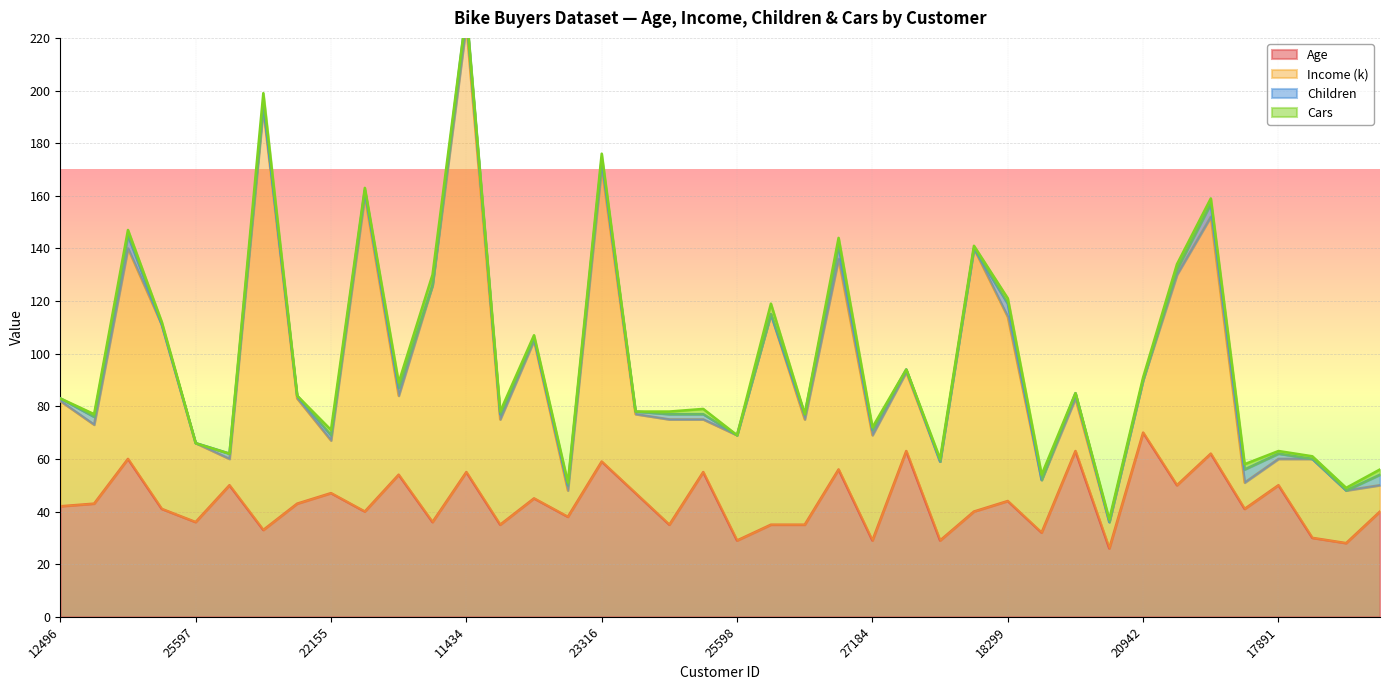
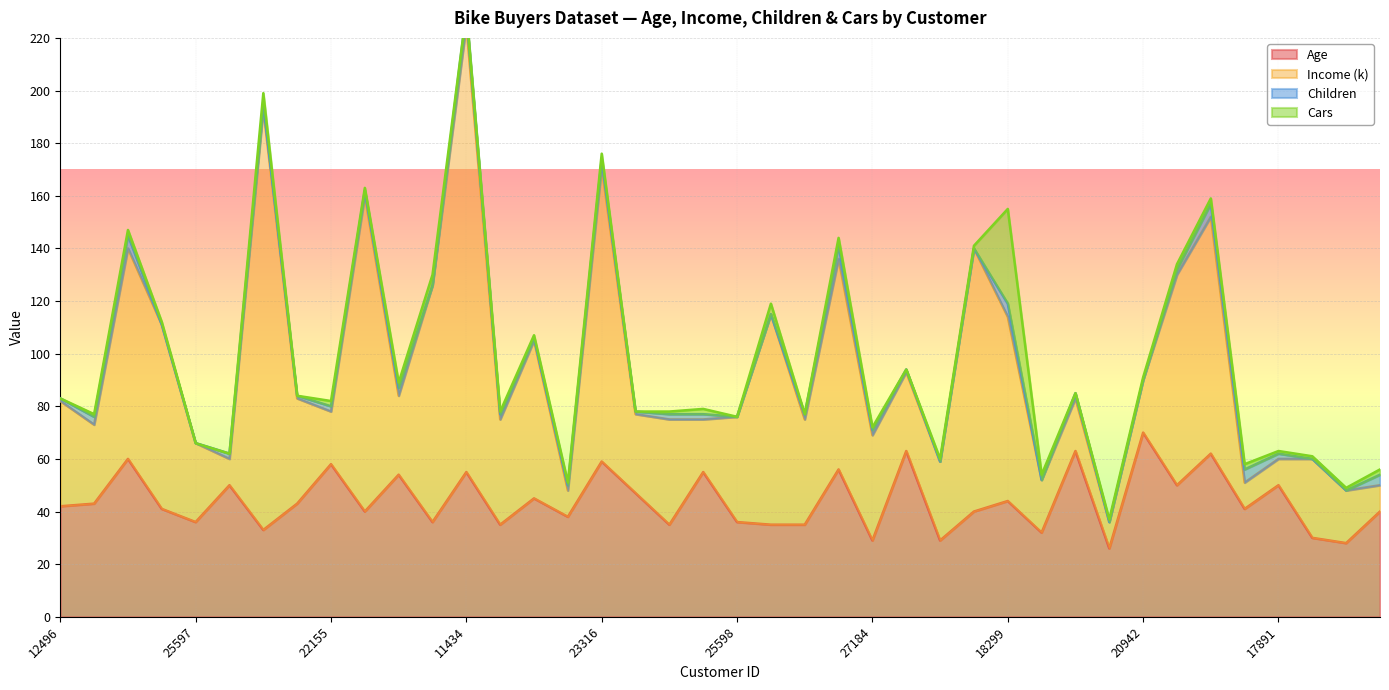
Age, 22155: 47 -> 58
Age, 25598: 29 -> 36
Cars, 18299: 2 -> 36
